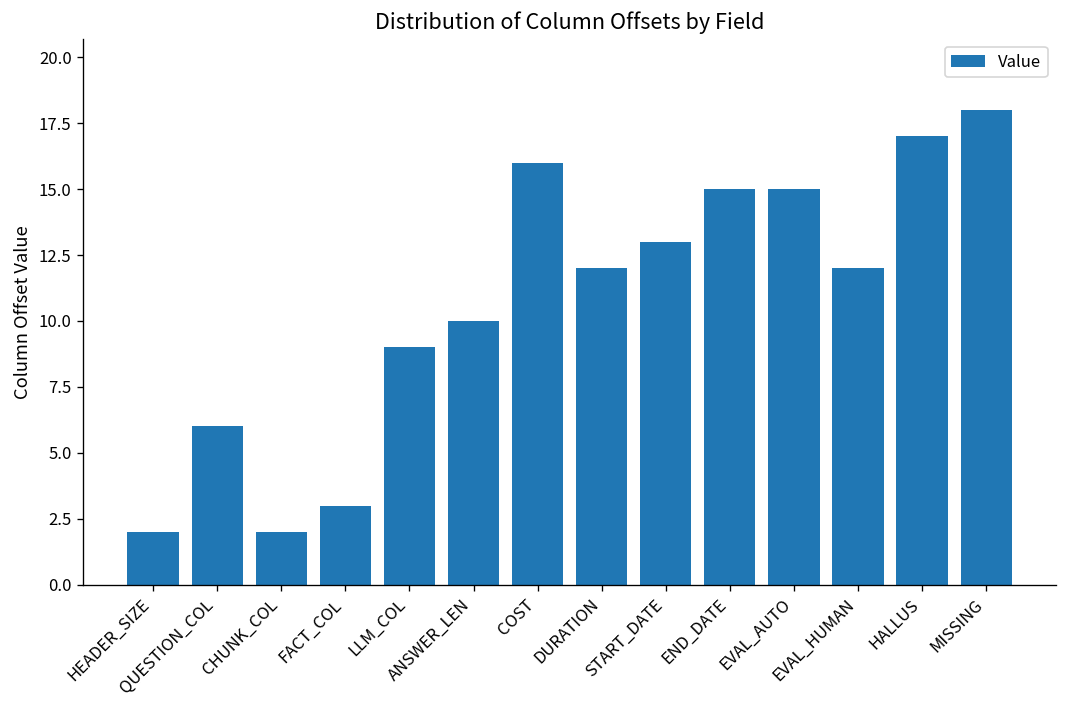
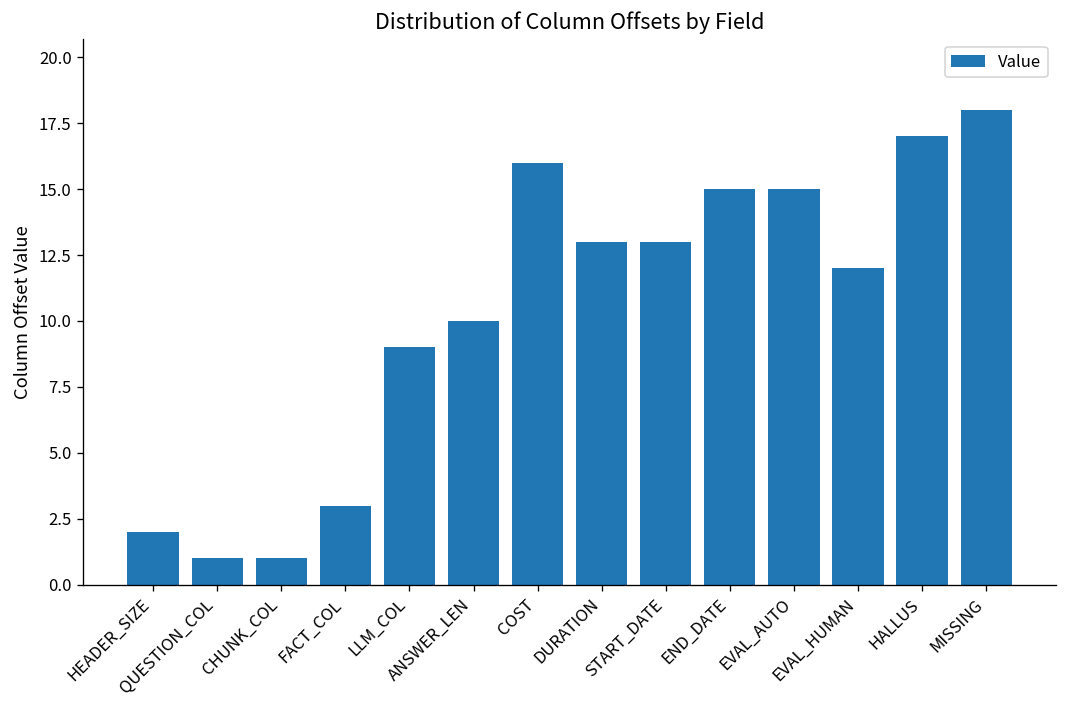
QUESTION_COL: 6 -> 1
CHUNK_COL: 2 -> 1
DURATION: 12 -> 13
